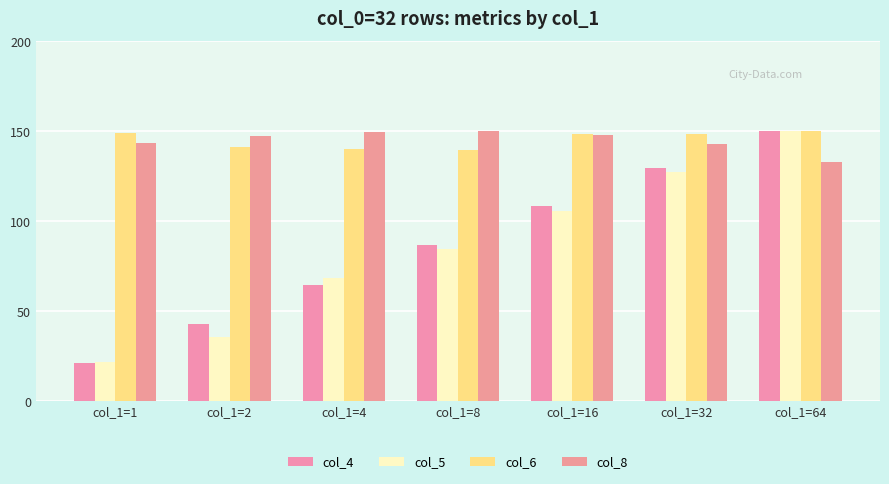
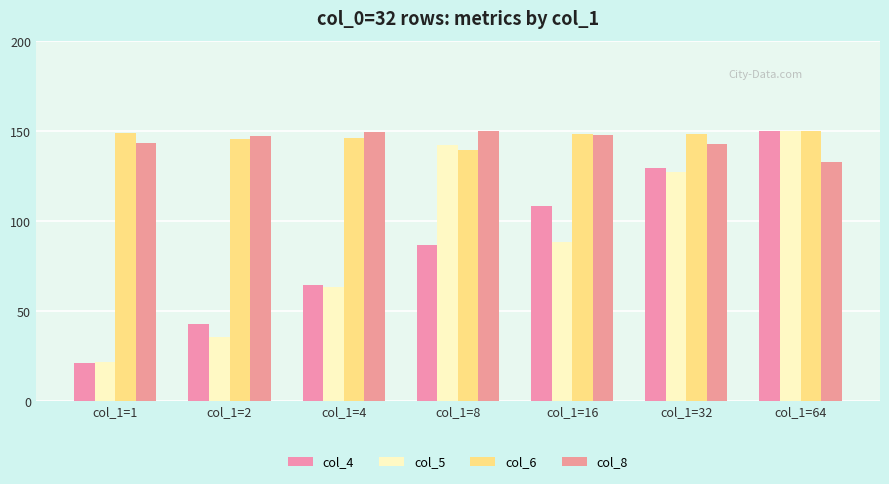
col_6, col_1=2: 141 -> 146
col_5, col_1=4: 69 -> 64
col_6, col_1=4: 140 -> 146
col_5, col_1=8: 84 -> 143
col_5, col_1=16: 106 -> 89
